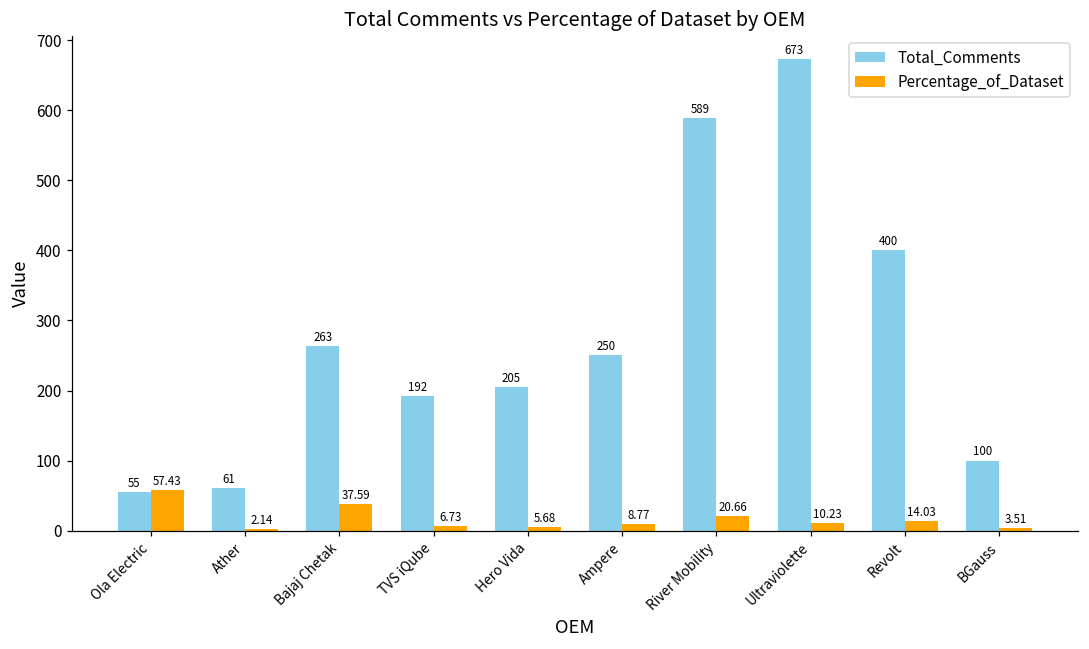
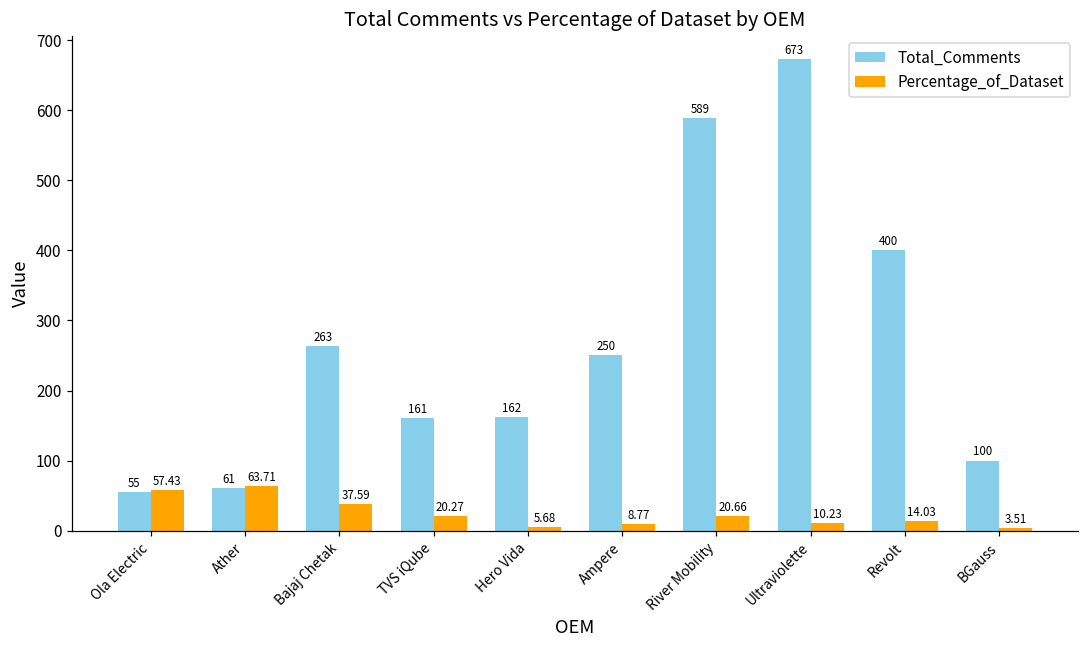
Percentage_of_Dataset, Ather: 2.14 -> 63.71
Total_Comments, TVS iQube: 192 -> 161
Percentage_of_Dataset, TVS iQube: 6.73 -> 20.27
Total_Comments, Hero Vida: 205 -> 162
